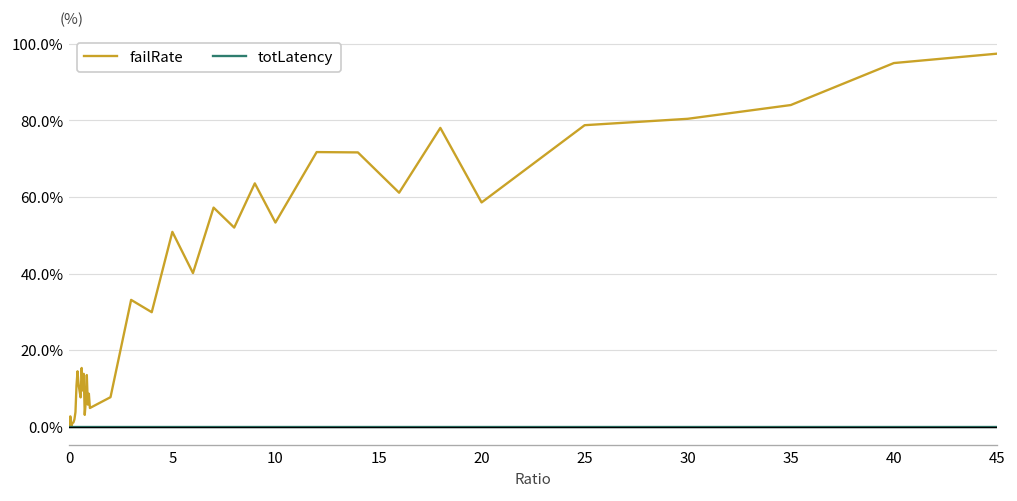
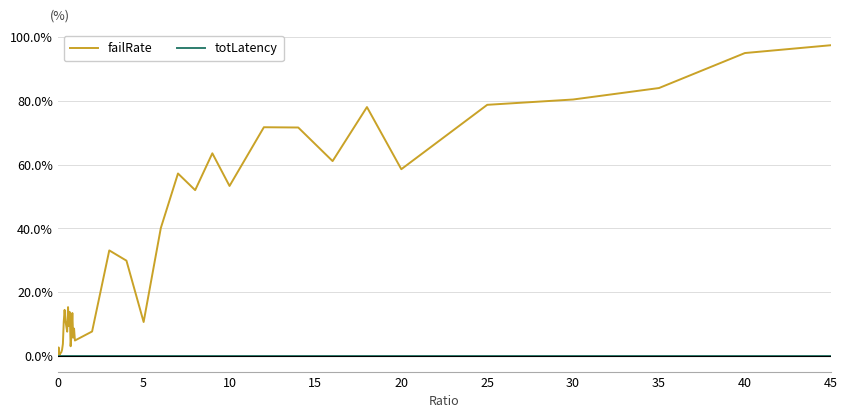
failRate, 5: 51% -> 11%
